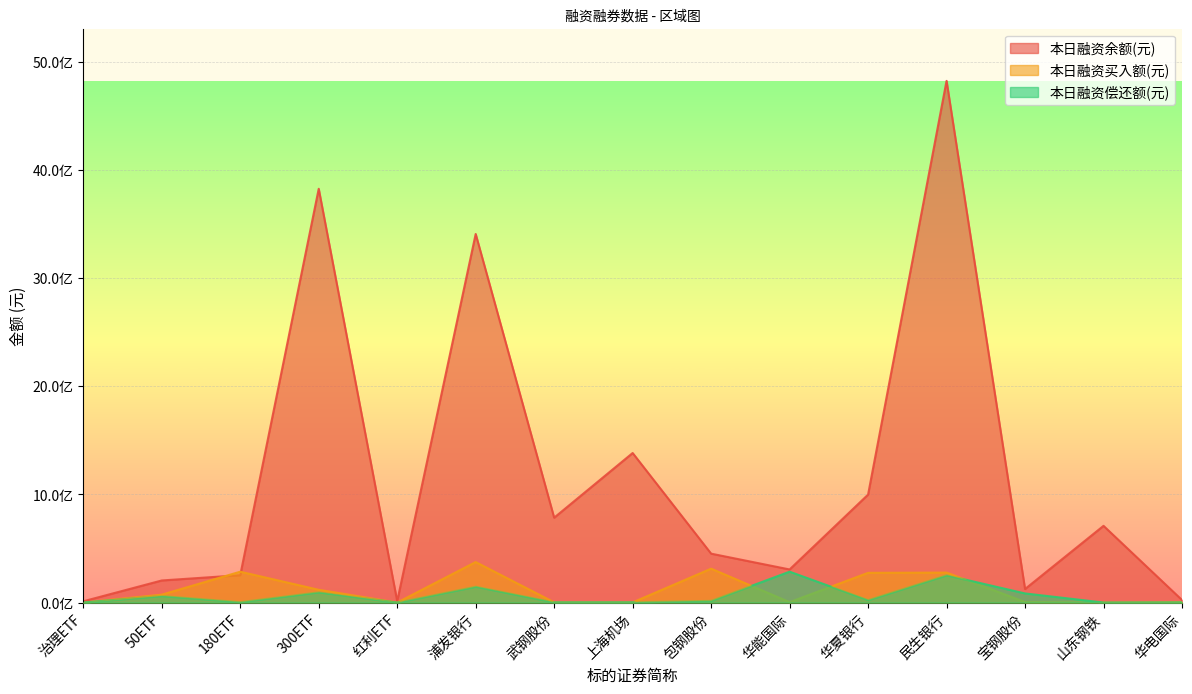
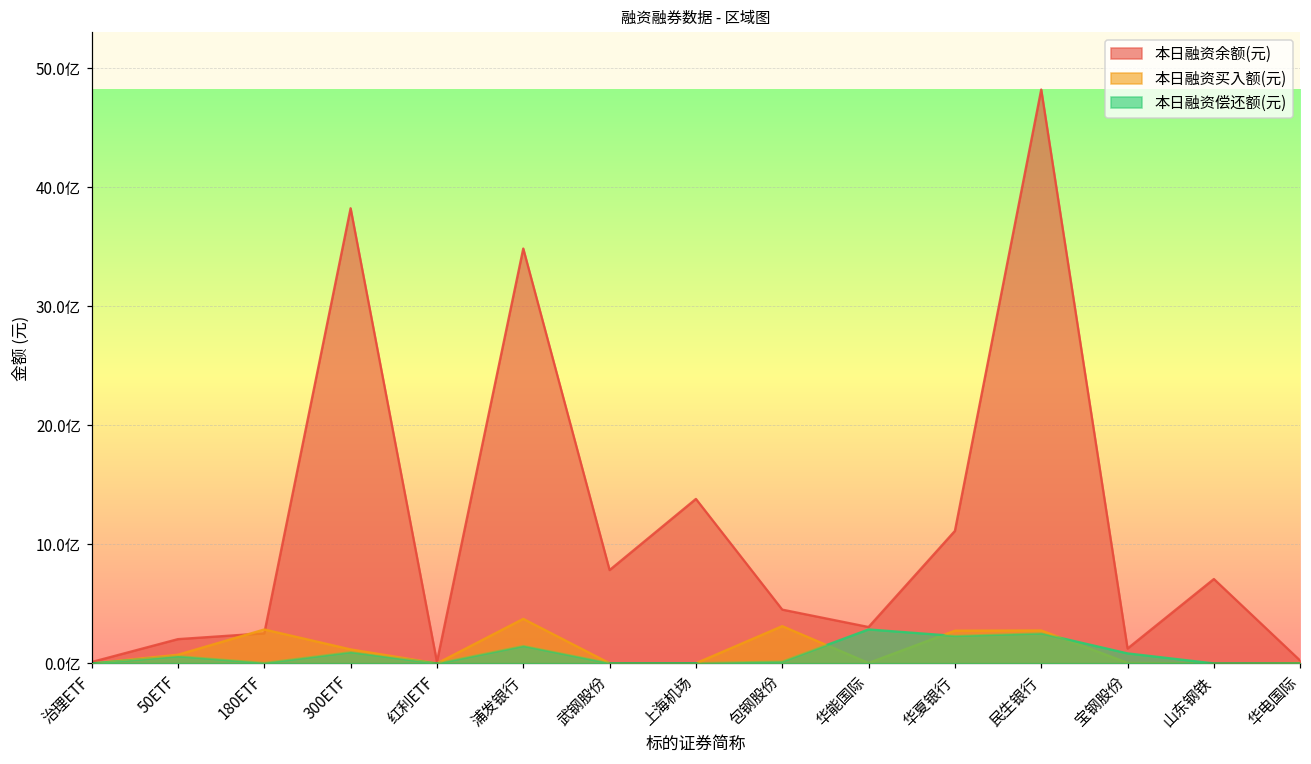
本日融资余额(元), 浦发银行: 34.1亿 -> 34.9亿
本日融资余额(元), 华夏银行: 10.0亿 -> 11.1亿
本日融资偿还额(元), 华夏银行: 0.2亿 -> 2.3亿
